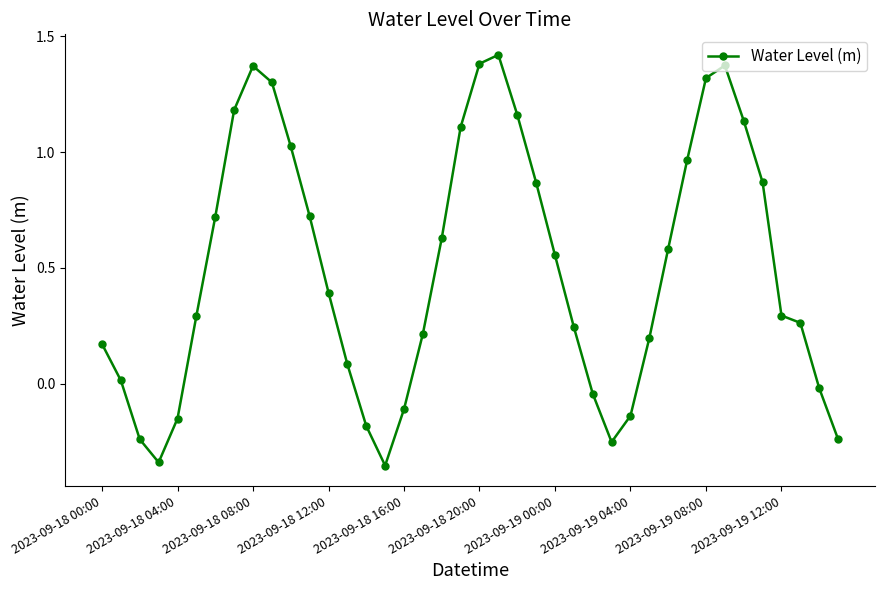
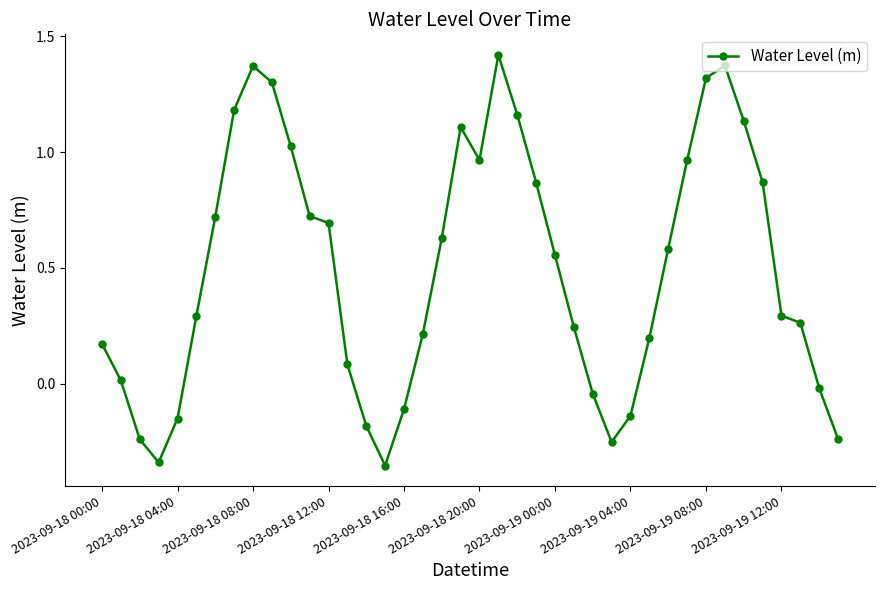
2023-09-18 12:00: 0.39 -> 0.69
2023-09-18 20:00: 1.38 -> 0.97
